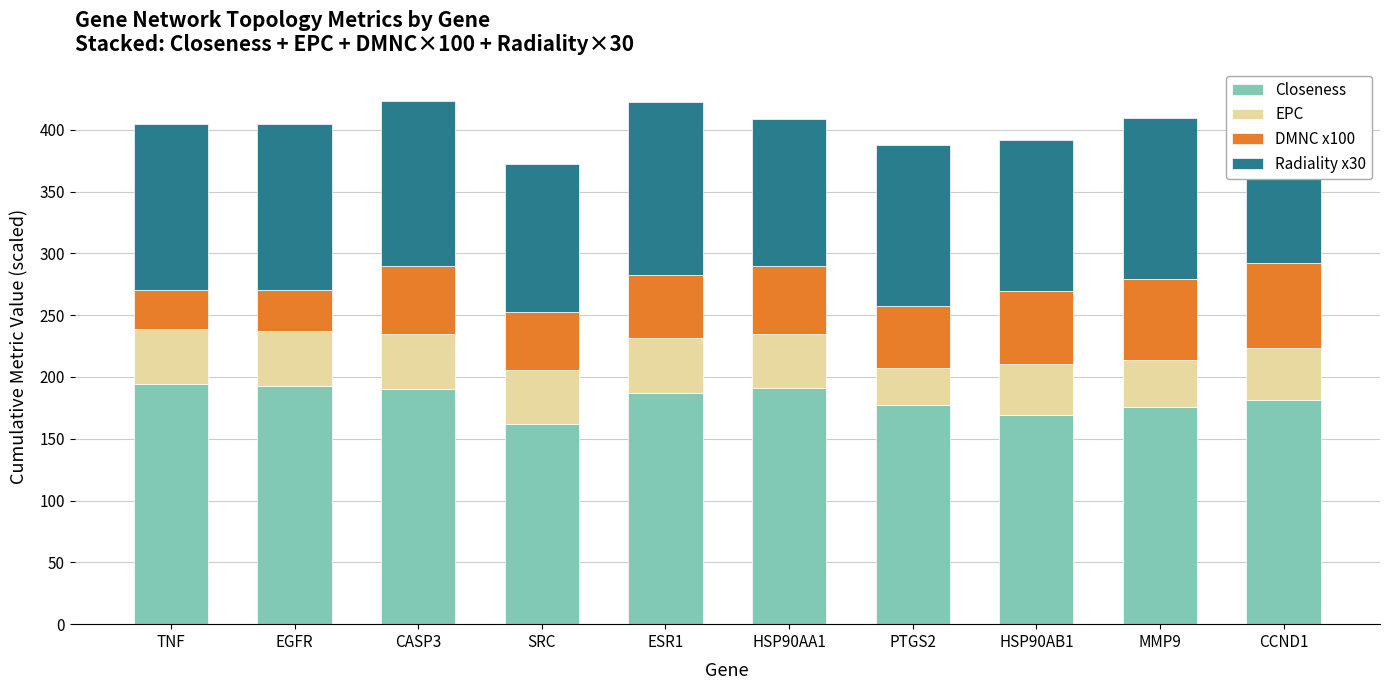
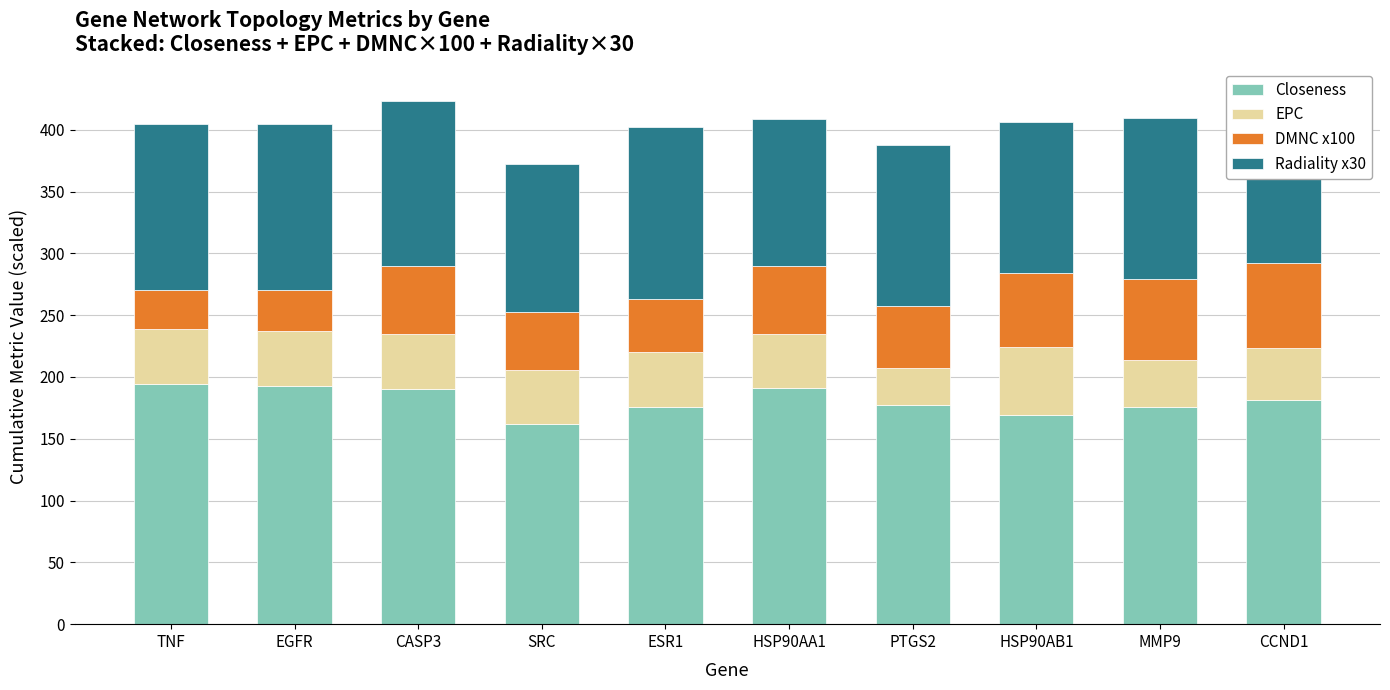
Closeness, ESR1: 187 -> 176
DMNC x100, ESR1: 51 -> 43
EPC, HSP90AB1: 41 -> 55
